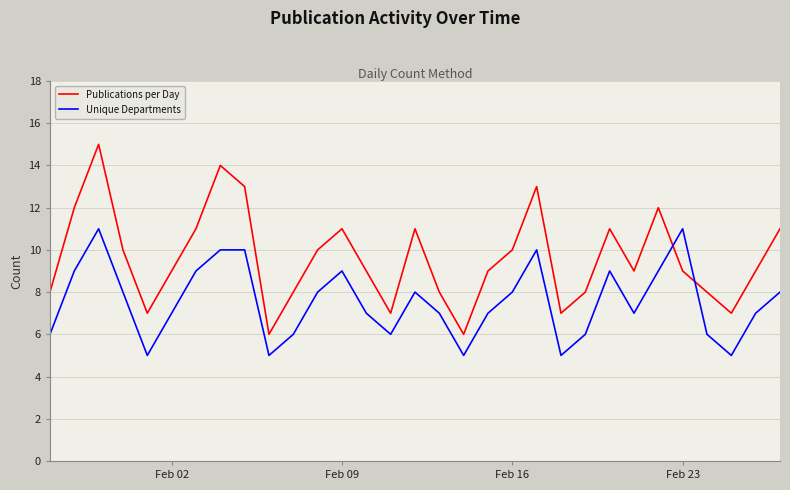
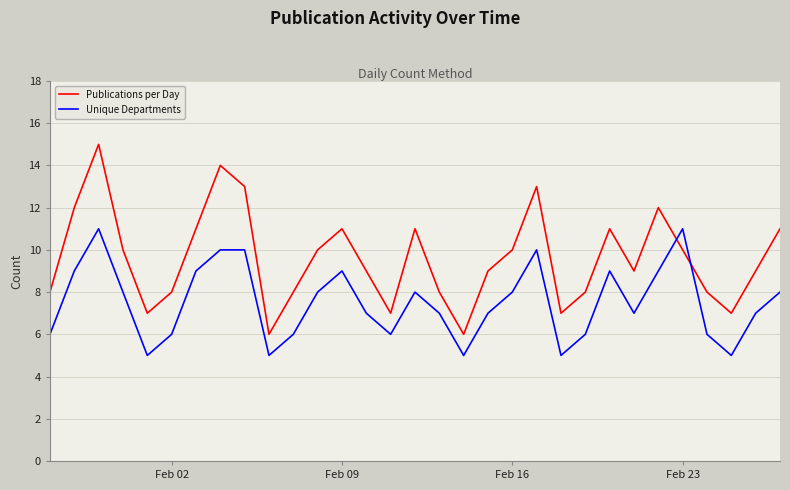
Publications per Day, Feb 02: 9 -> 8
Unique Departments, Feb 02: 7 -> 6
Publications per Day, Feb 23: 9 -> 10
